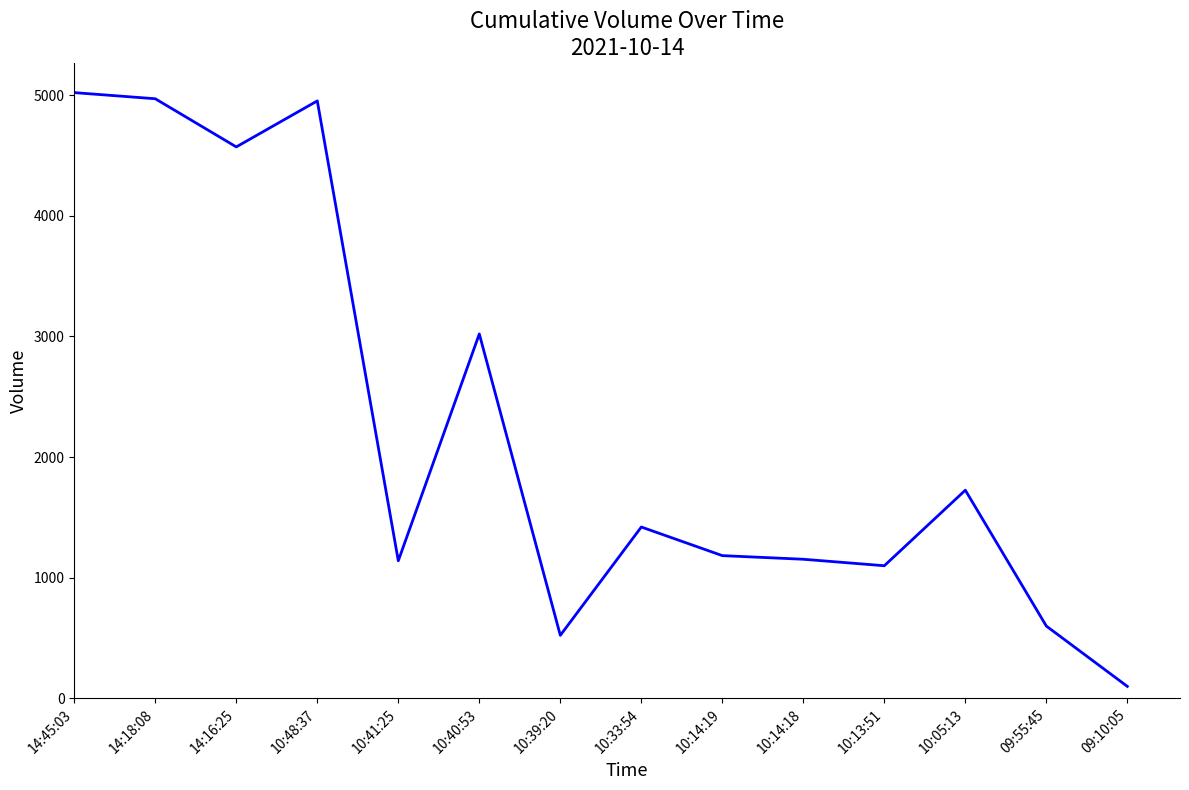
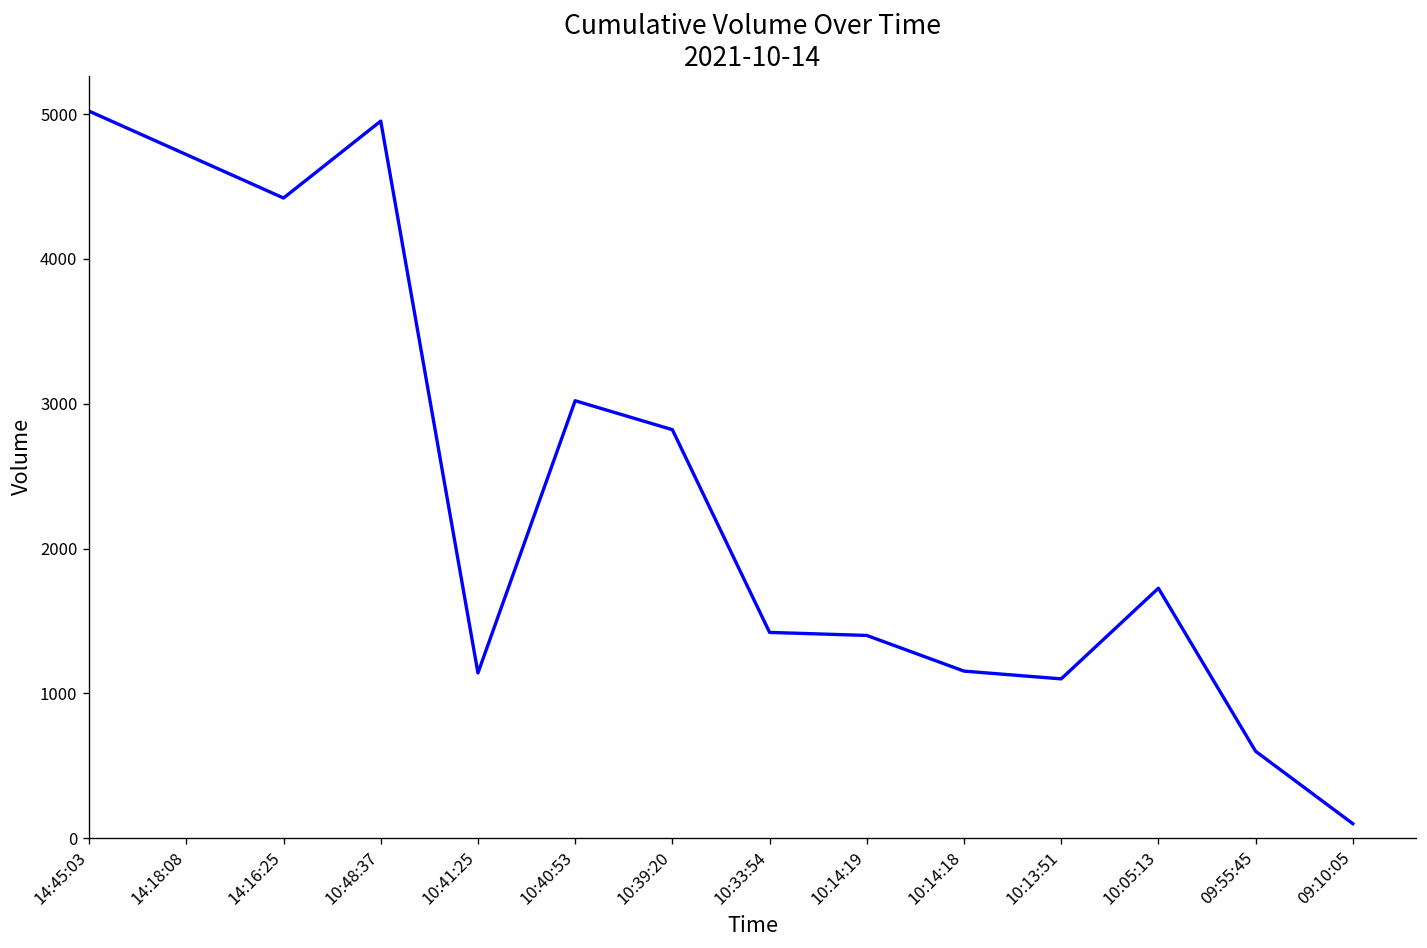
14:18:08: 4970 -> 4720
14:16:25: 4570 -> 4420
10:39:20: 520 -> 2820
10:14:19: 1180 -> 1400
